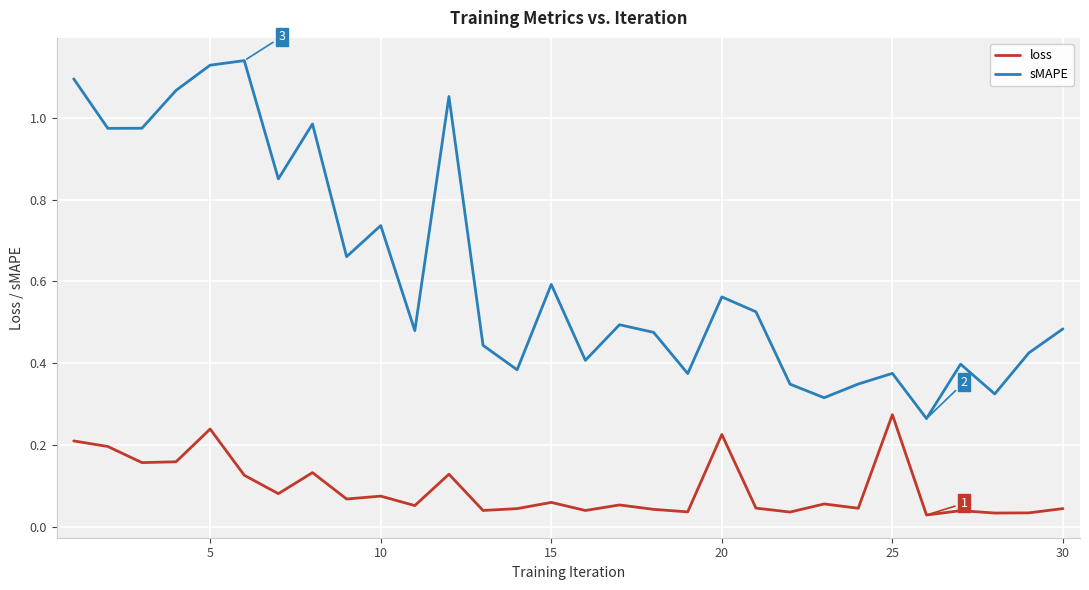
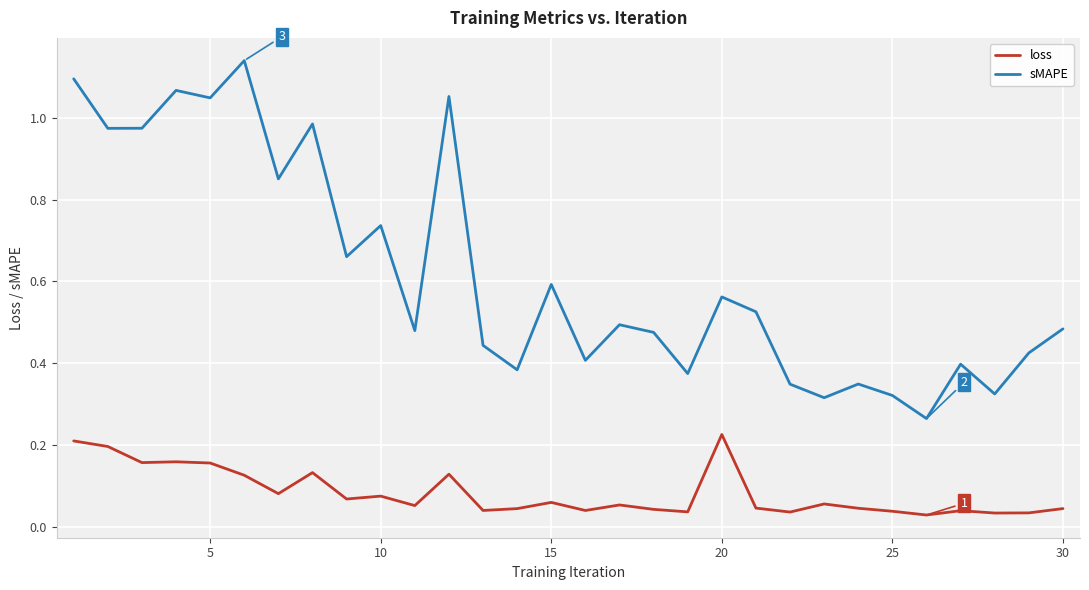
loss, 5: 0.24 -> 0.16
sMAPE, 5: 1.13 -> 1.05
loss, 25: 0.27 -> 0.04
sMAPE, 25: 0.37 -> 0.32
